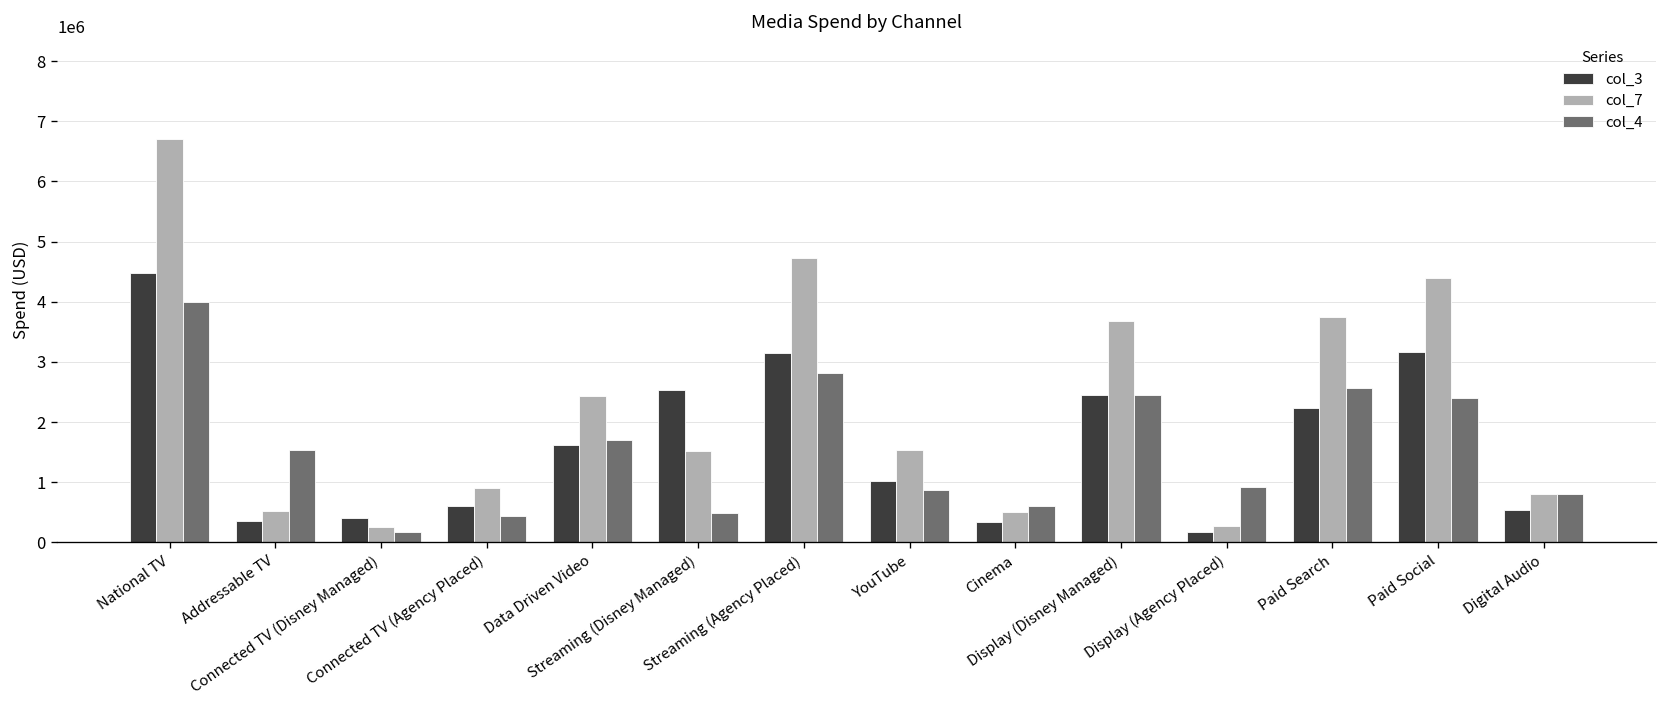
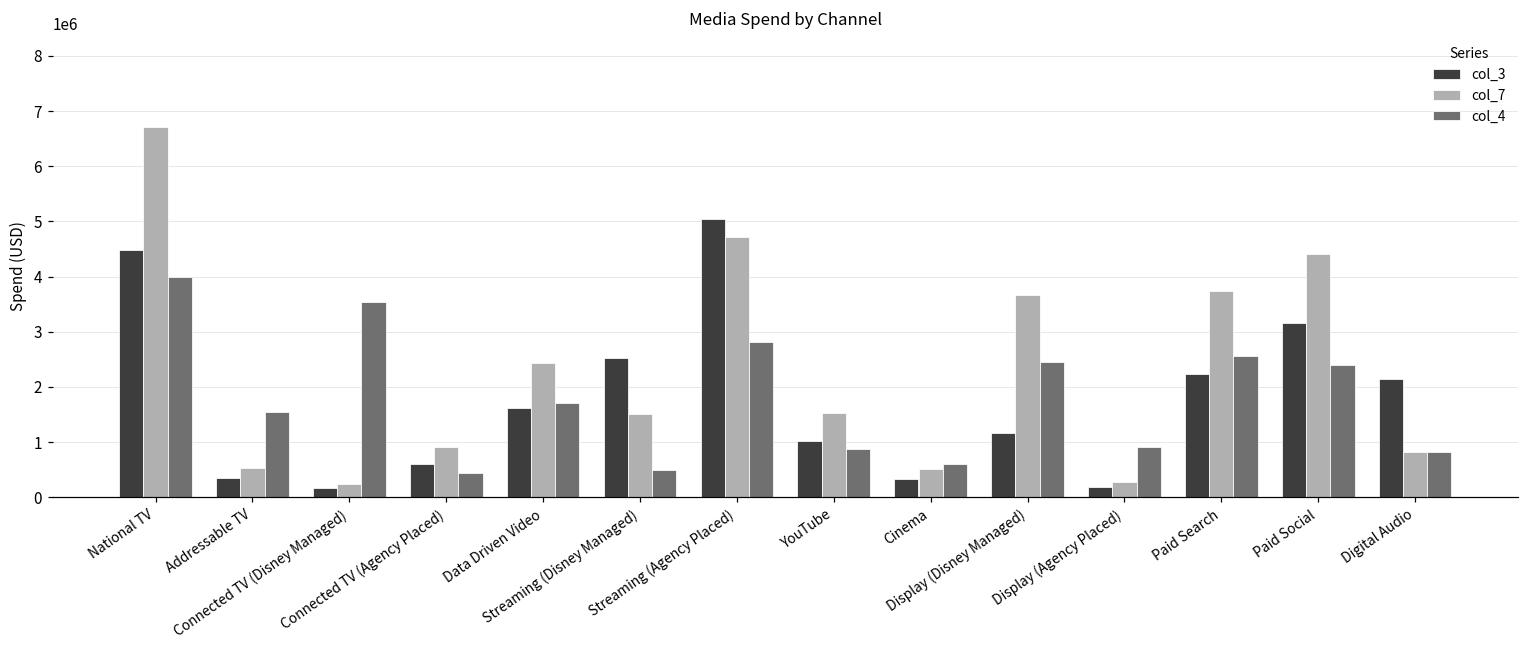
col_3, Connected TV (Disney Managed): 400000 -> 200000
col_4, Connected TV (Disney Managed): 200000 -> 3500000
col_3, Streaming (Agency Placed): 3100000 -> 5000000
col_3, Display (Disney Managed): 2400000 -> 1200000
col_3, Digital Audio: 500000 -> 2100000
